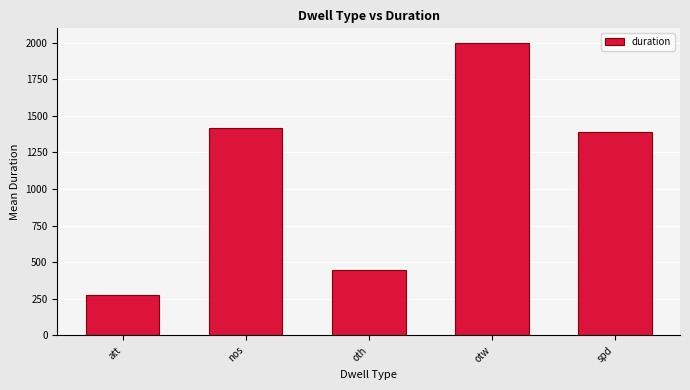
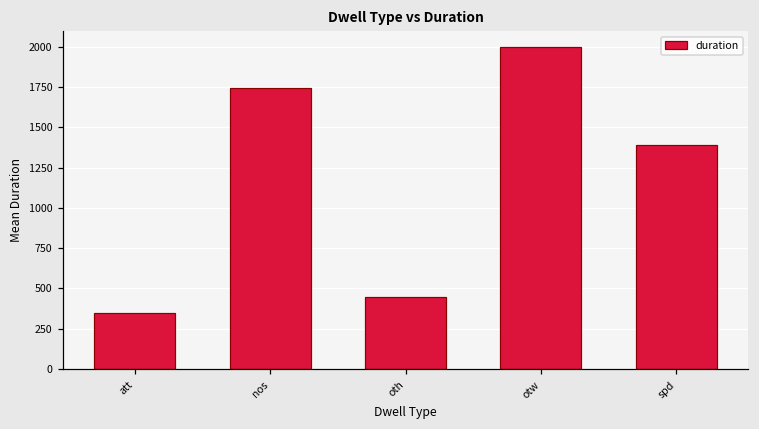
att: 280 -> 350
nos: 1420 -> 1740
